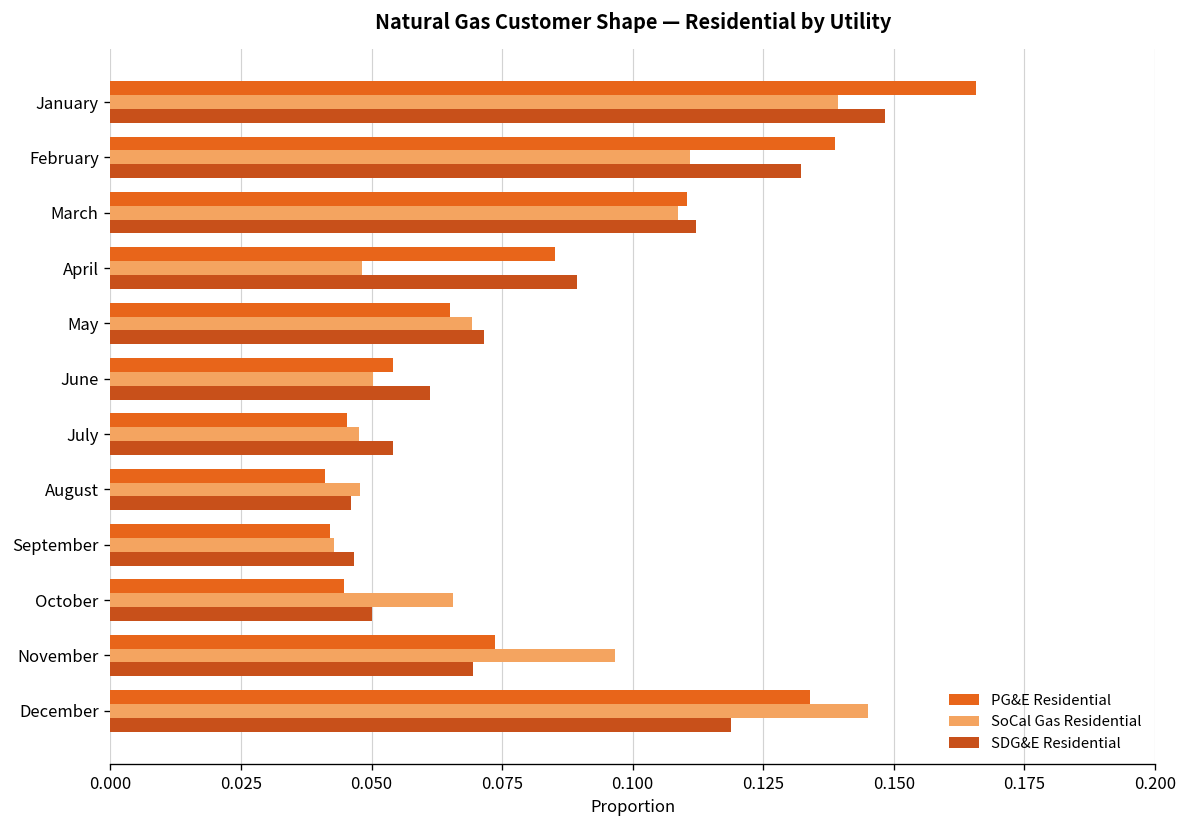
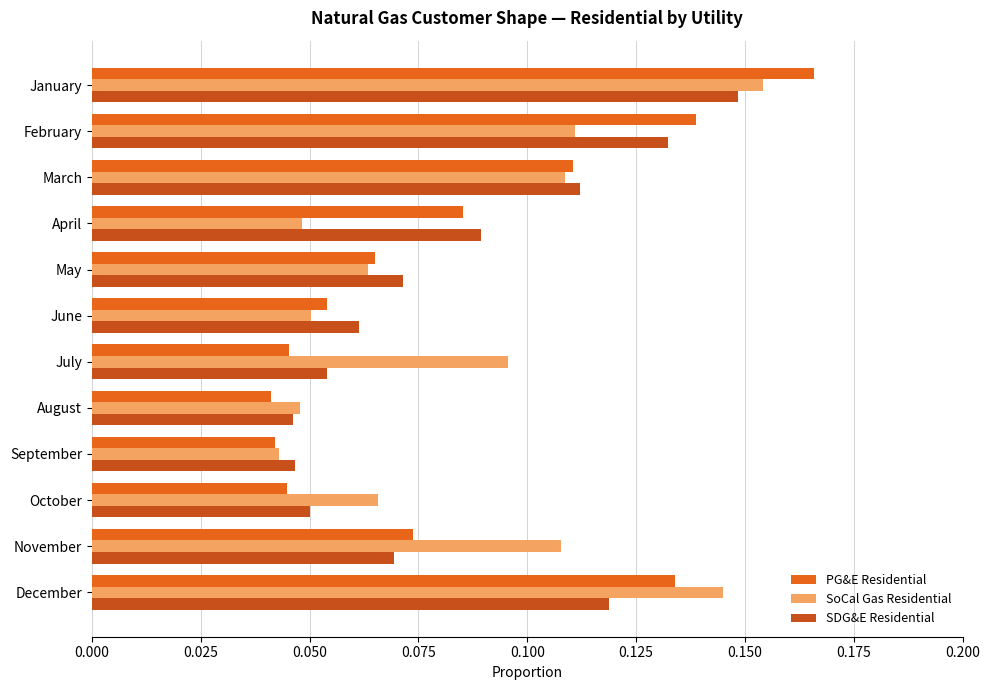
SoCal Gas Residential, January: 0.139 -> 0.154
SoCal Gas Residential, May: 0.069 -> 0.063
SoCal Gas Residential, July: 0.048 -> 0.096
SoCal Gas Residential, November: 0.097 -> 0.108
